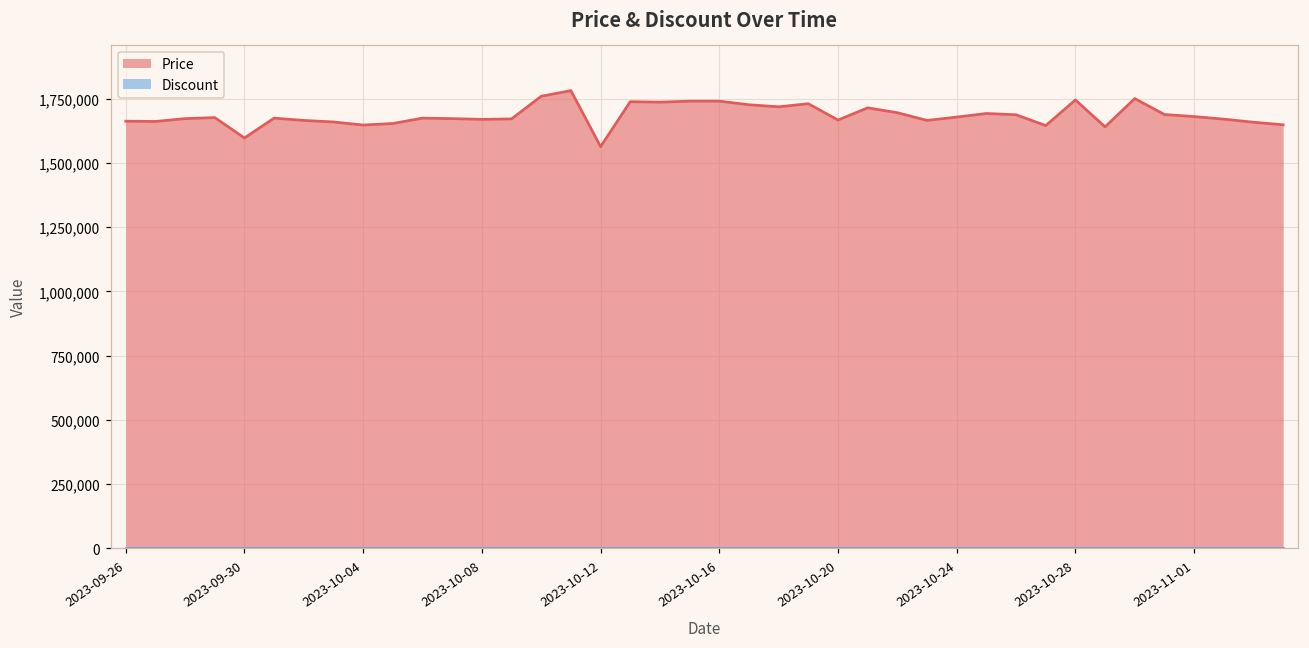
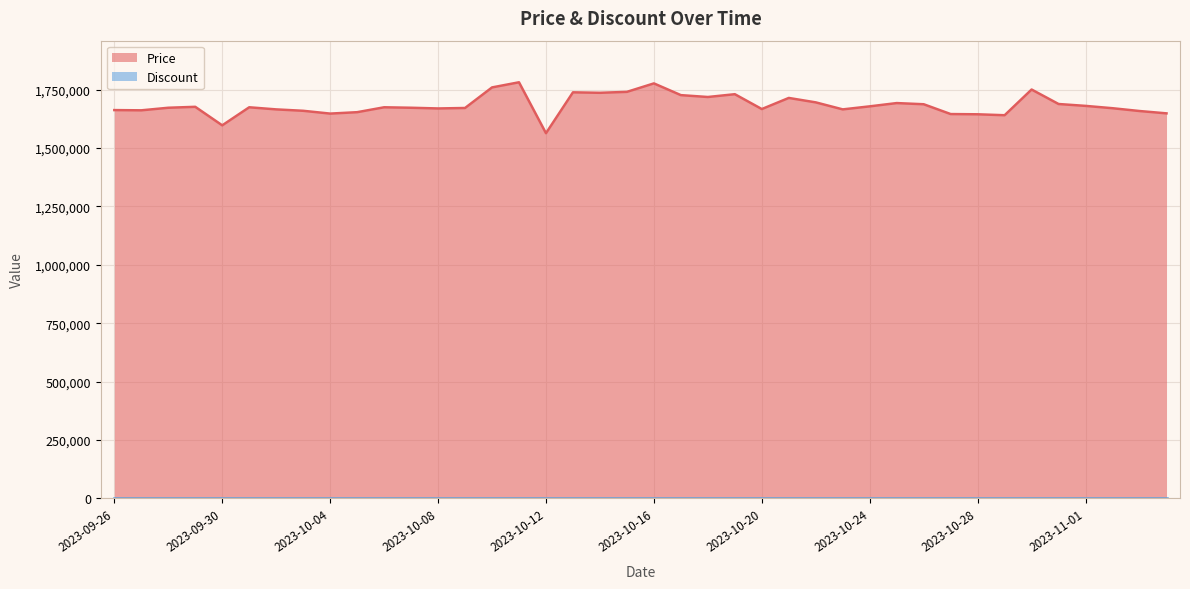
Price, 2023-10-16: 1,740,000 -> 1,780,000
Price, 2023-10-28: 1,740,000 -> 1,640,000
